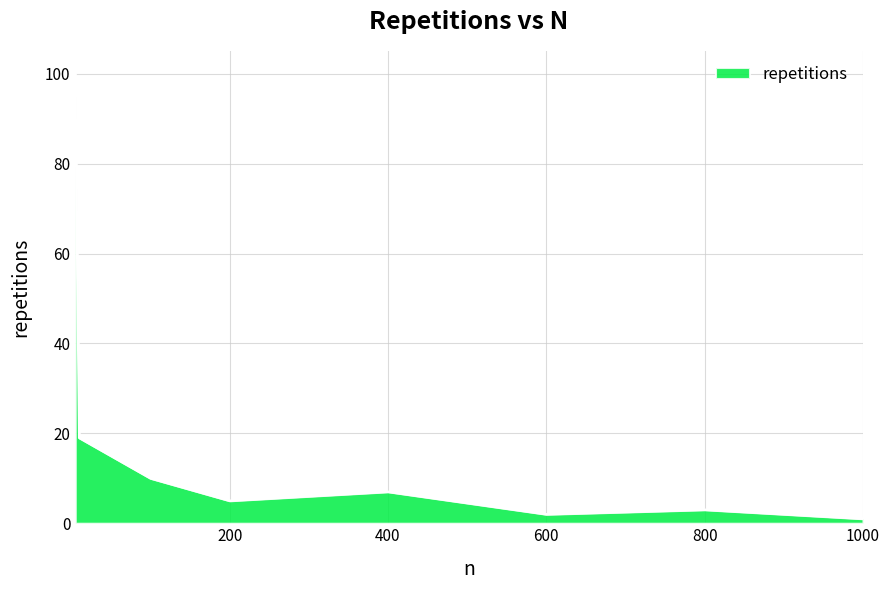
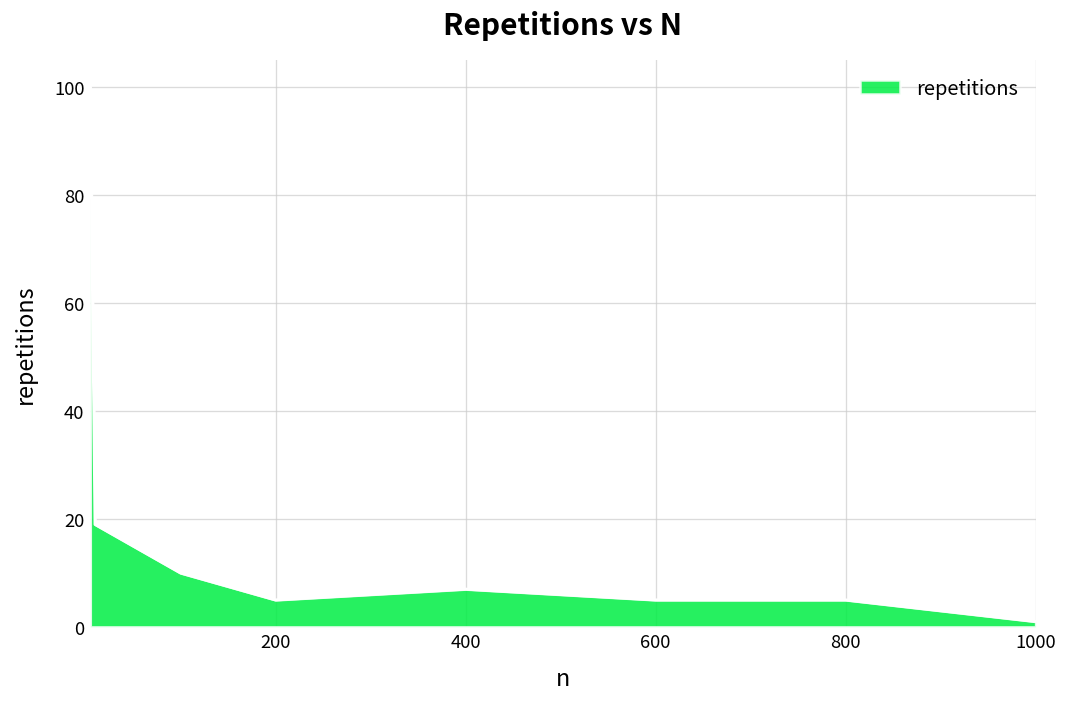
600: 2 -> 5
800: 3 -> 5
